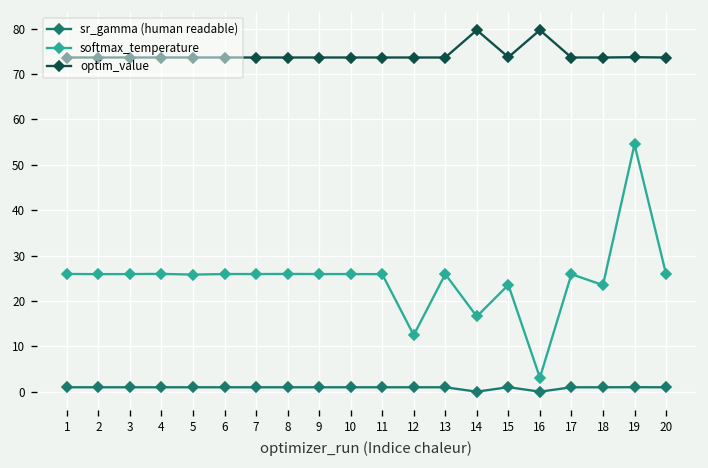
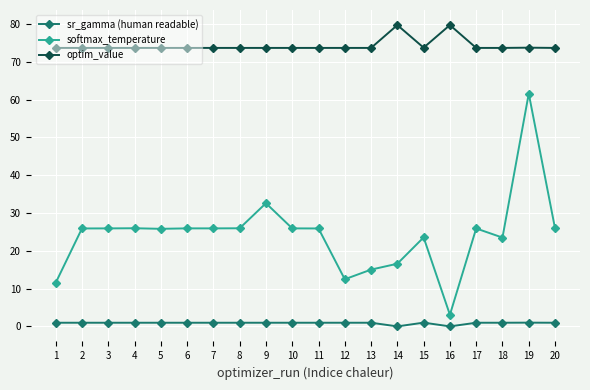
softmax_temperature, 1: 26 -> 12
softmax_temperature, 9: 26 -> 33
softmax_temperature, 13: 26 -> 15
softmax_temperature, 19: 55 -> 62
